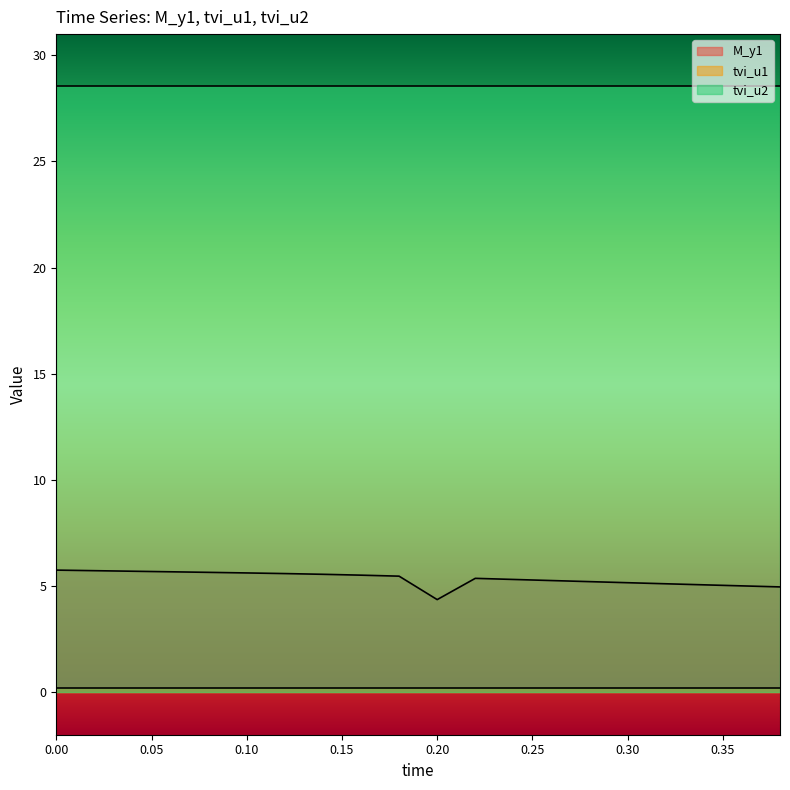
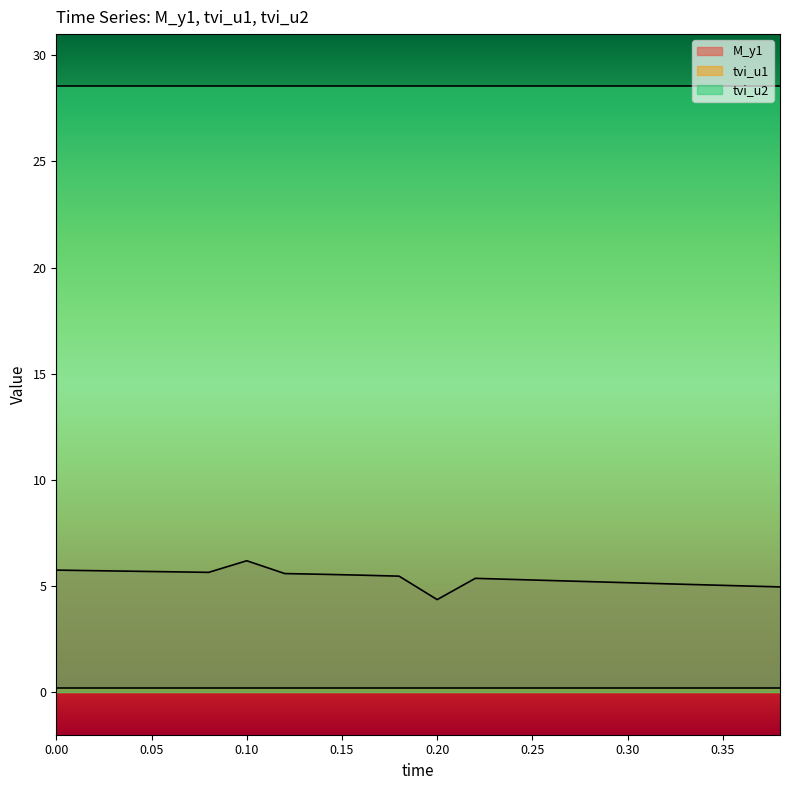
M_y1, 0.10: 5.6 -> 6.2
